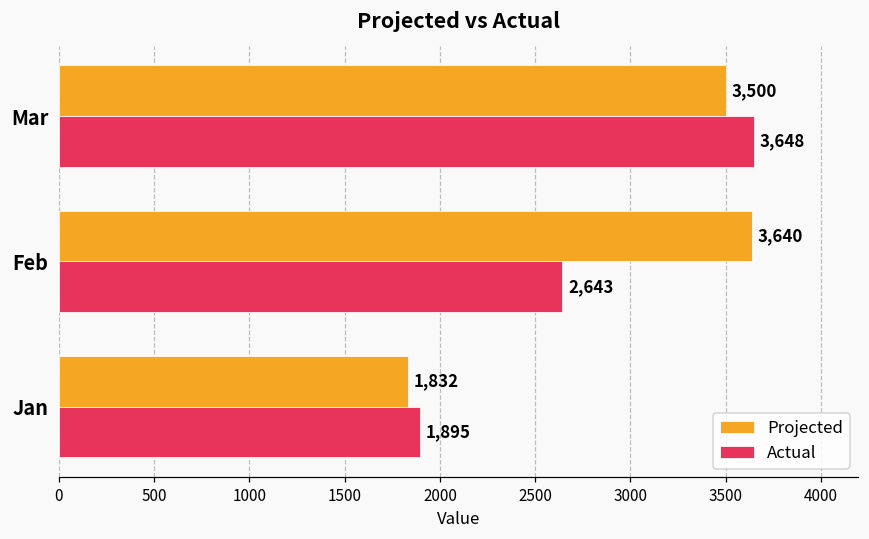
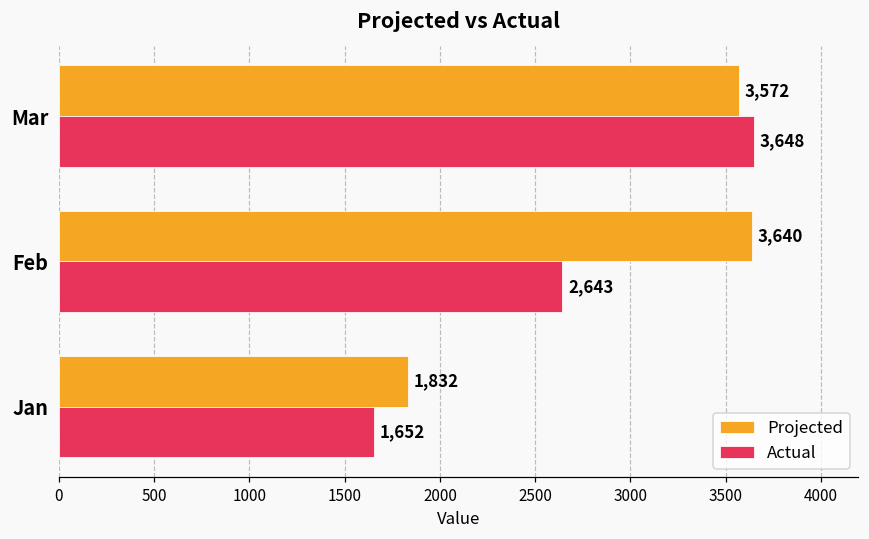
Projected, Mar: 3,500 -> 3,572
Actual, Jan: 1,895 -> 1,652
